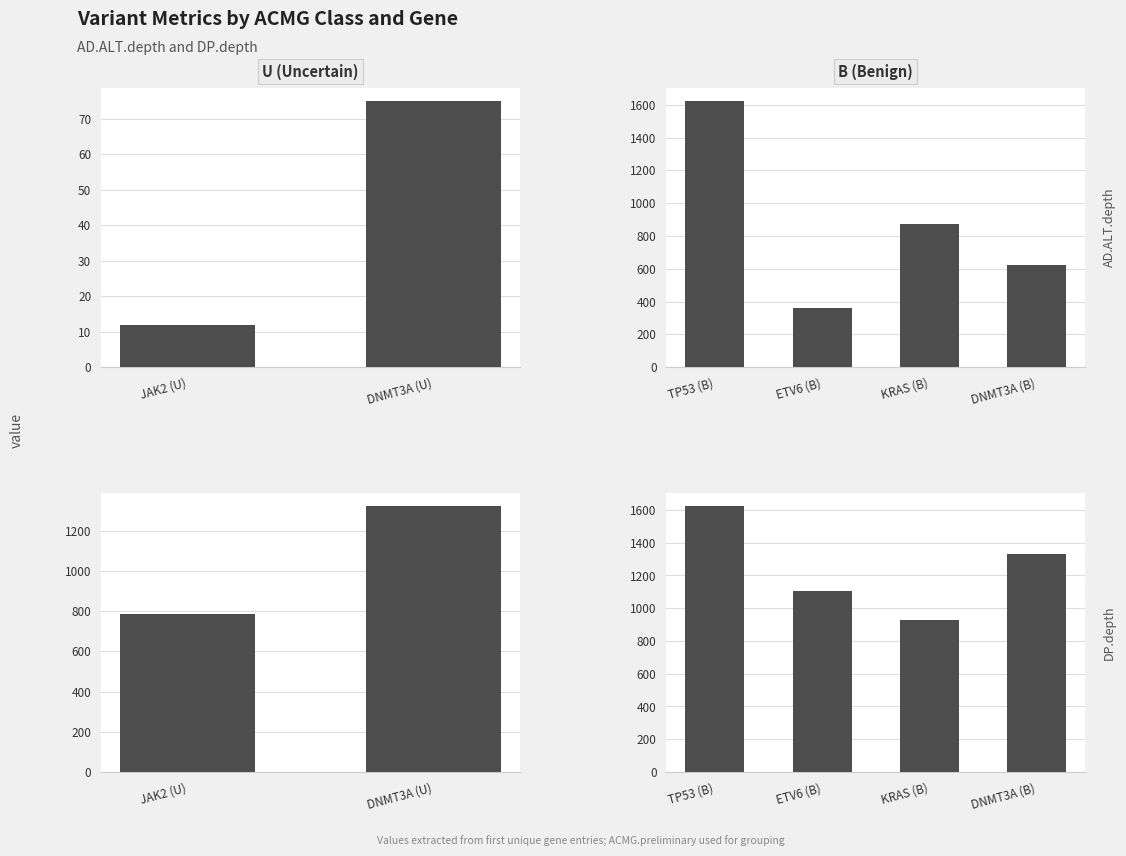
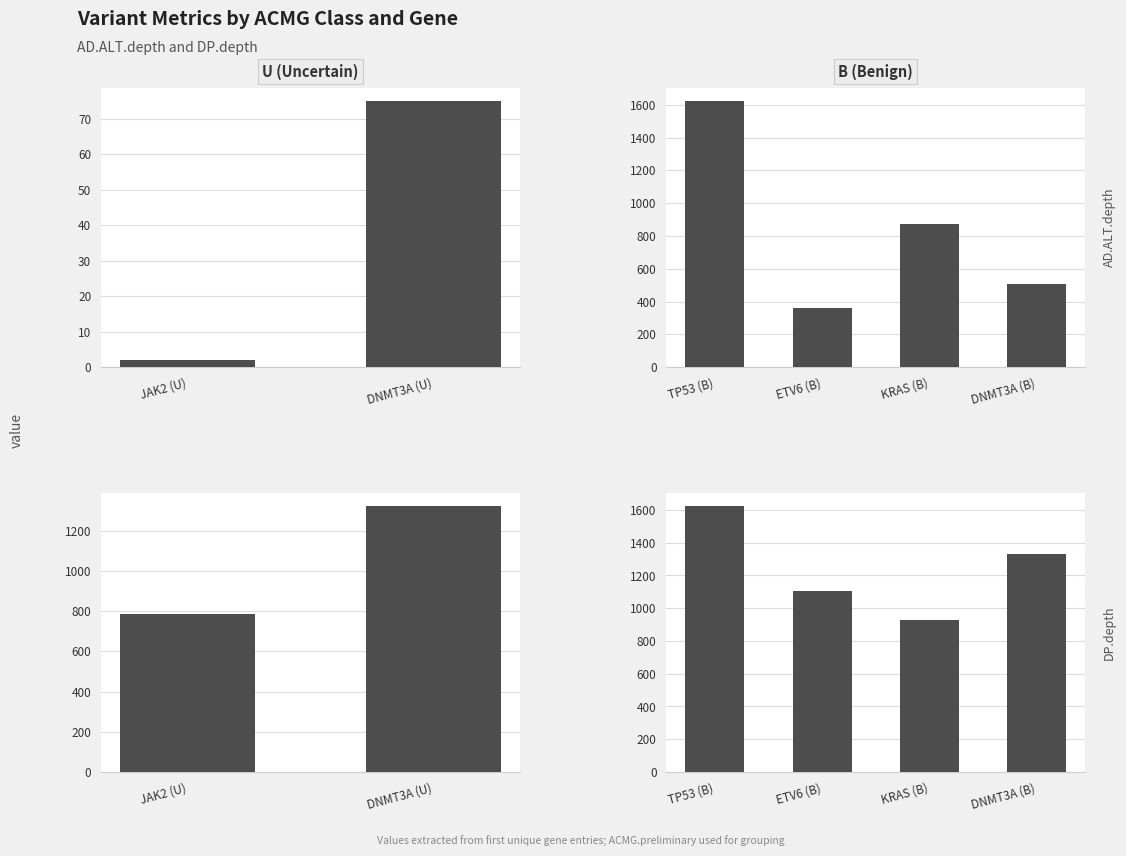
U (Uncertain), JAK2 (U): 12 -> 2
B (Benign), DNMT3A (B): 620 -> 510
